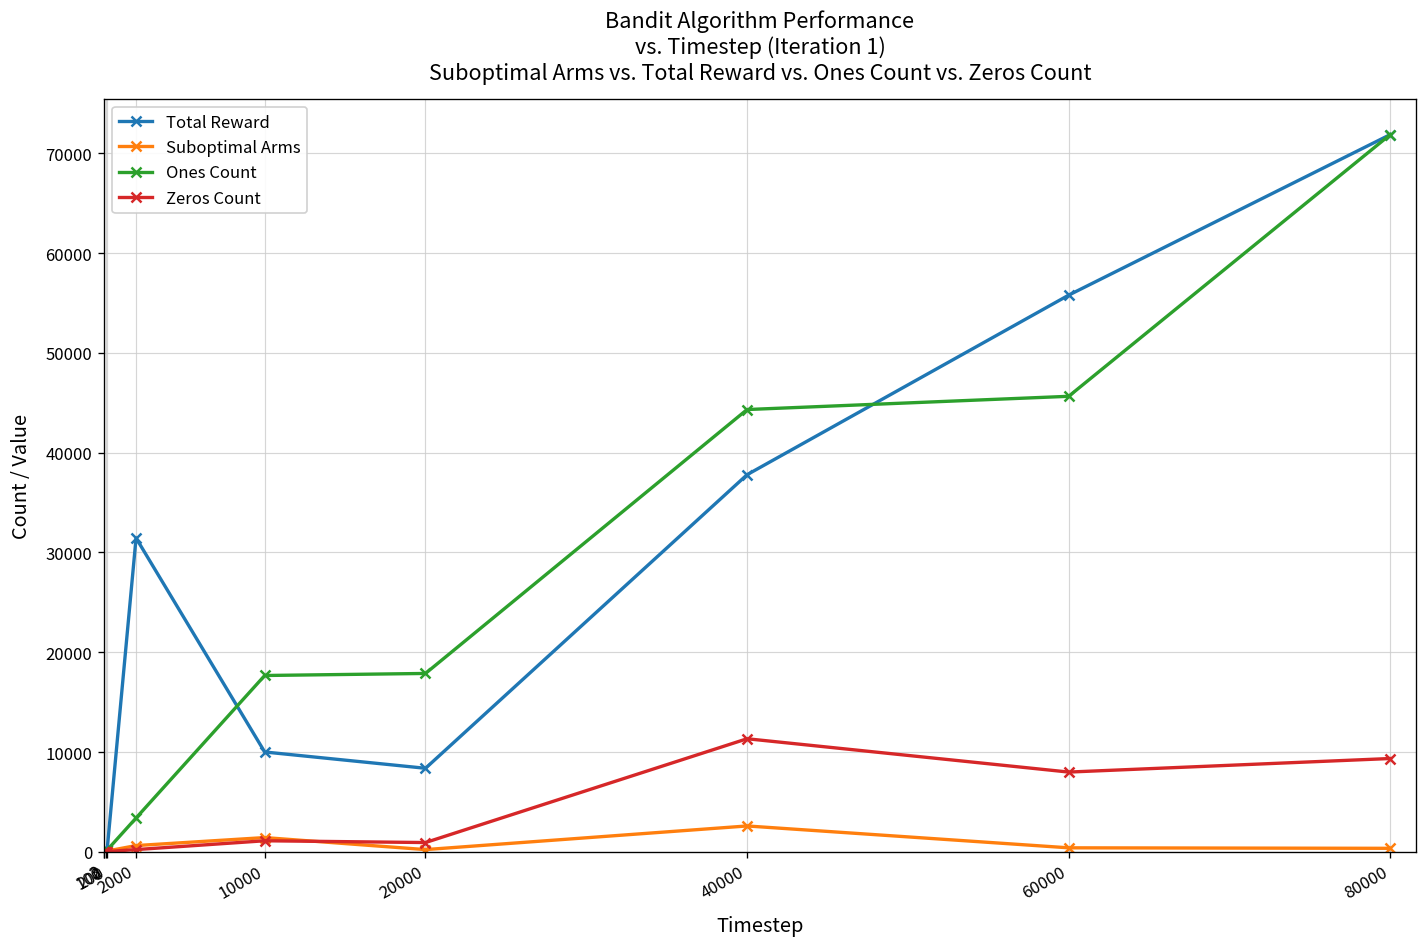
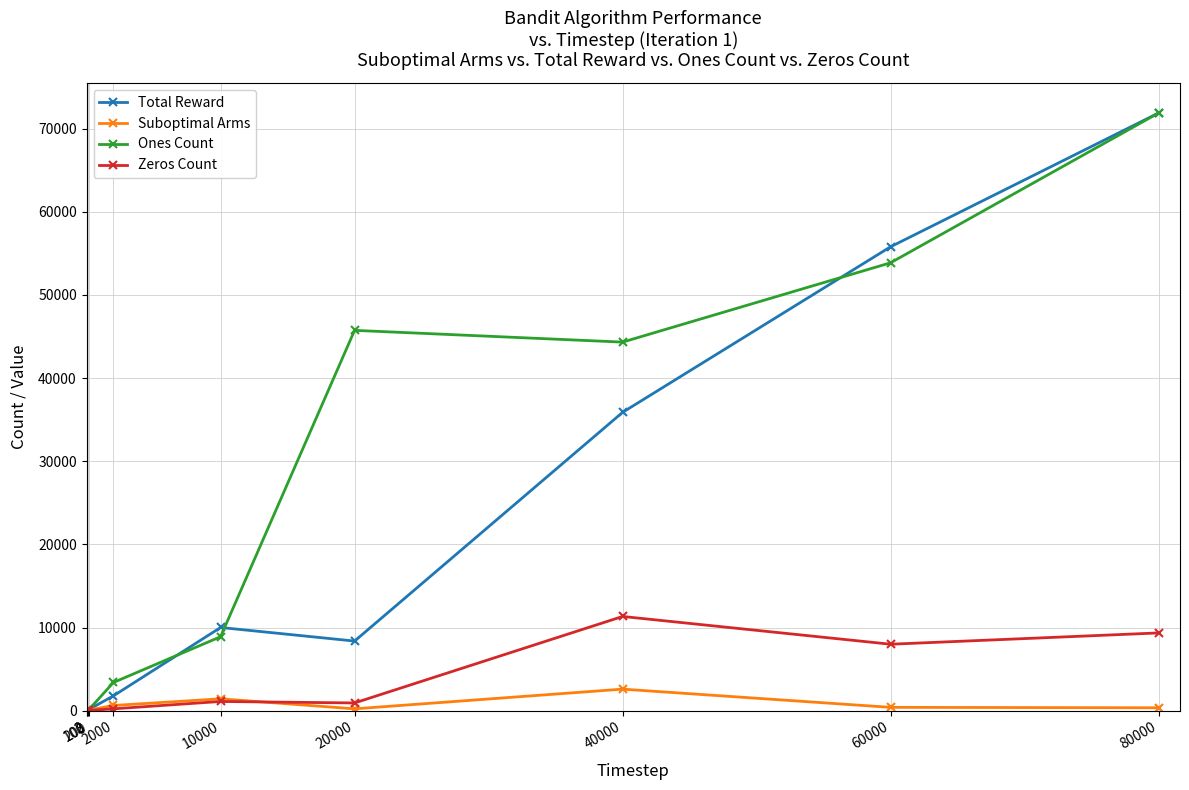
Total Reward, 2000: 31000 -> 2000
Ones Count, 10000: 18000 -> 9000
Ones Count, 20000: 18000 -> 46000
Total Reward, 40000: 38000 -> 36000
Ones Count, 60000: 46000 -> 54000
